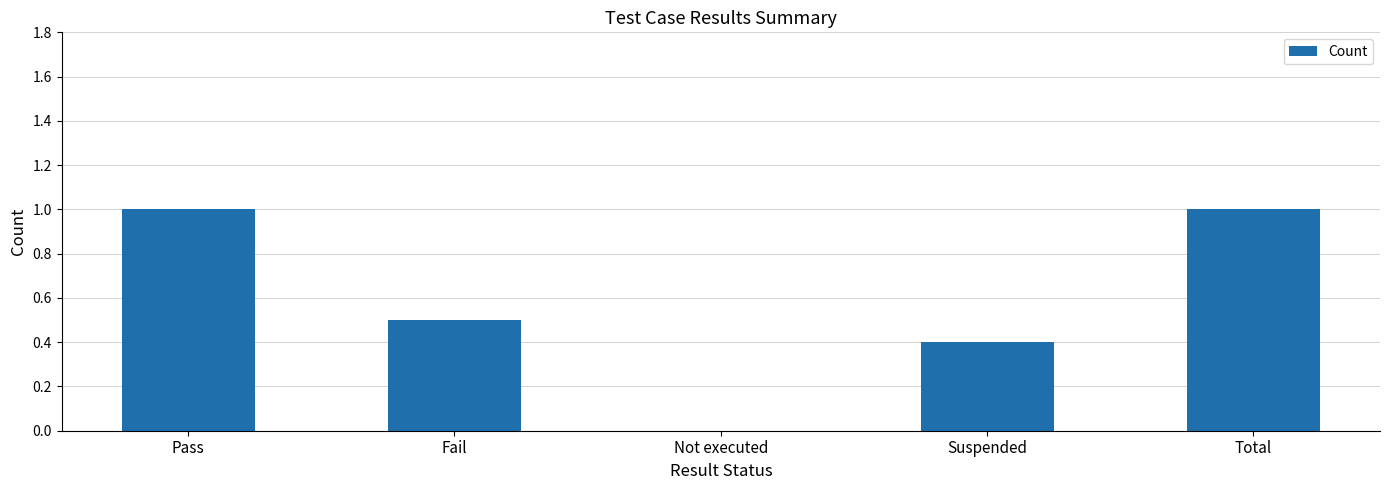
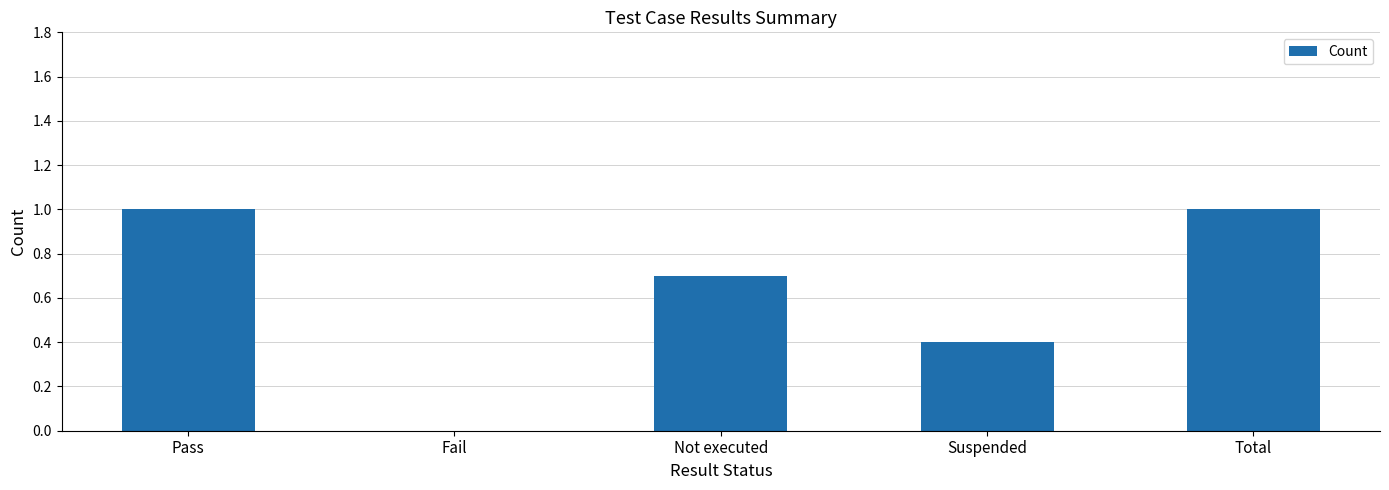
Fail: 0.5 -> 0.0
Not executed: 0.0 -> 0.7
